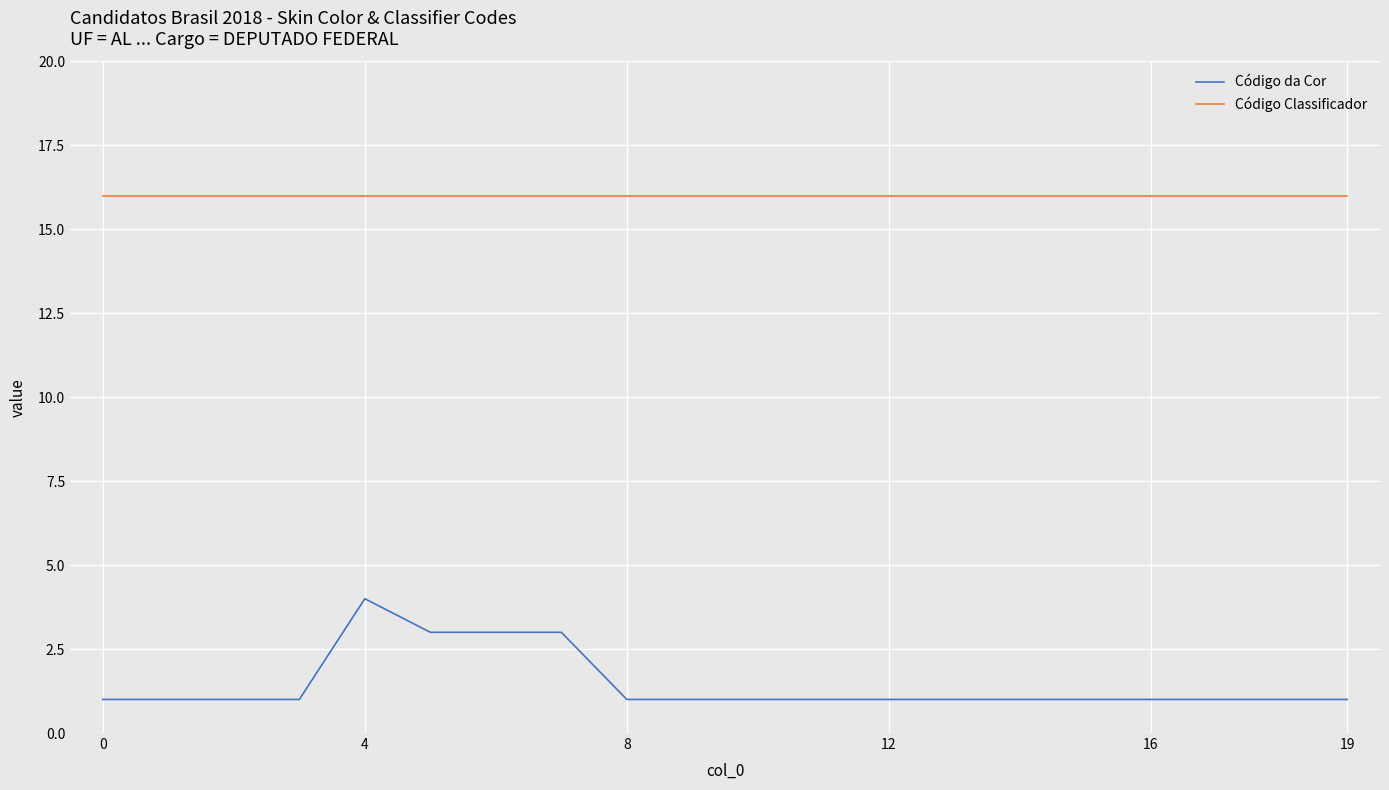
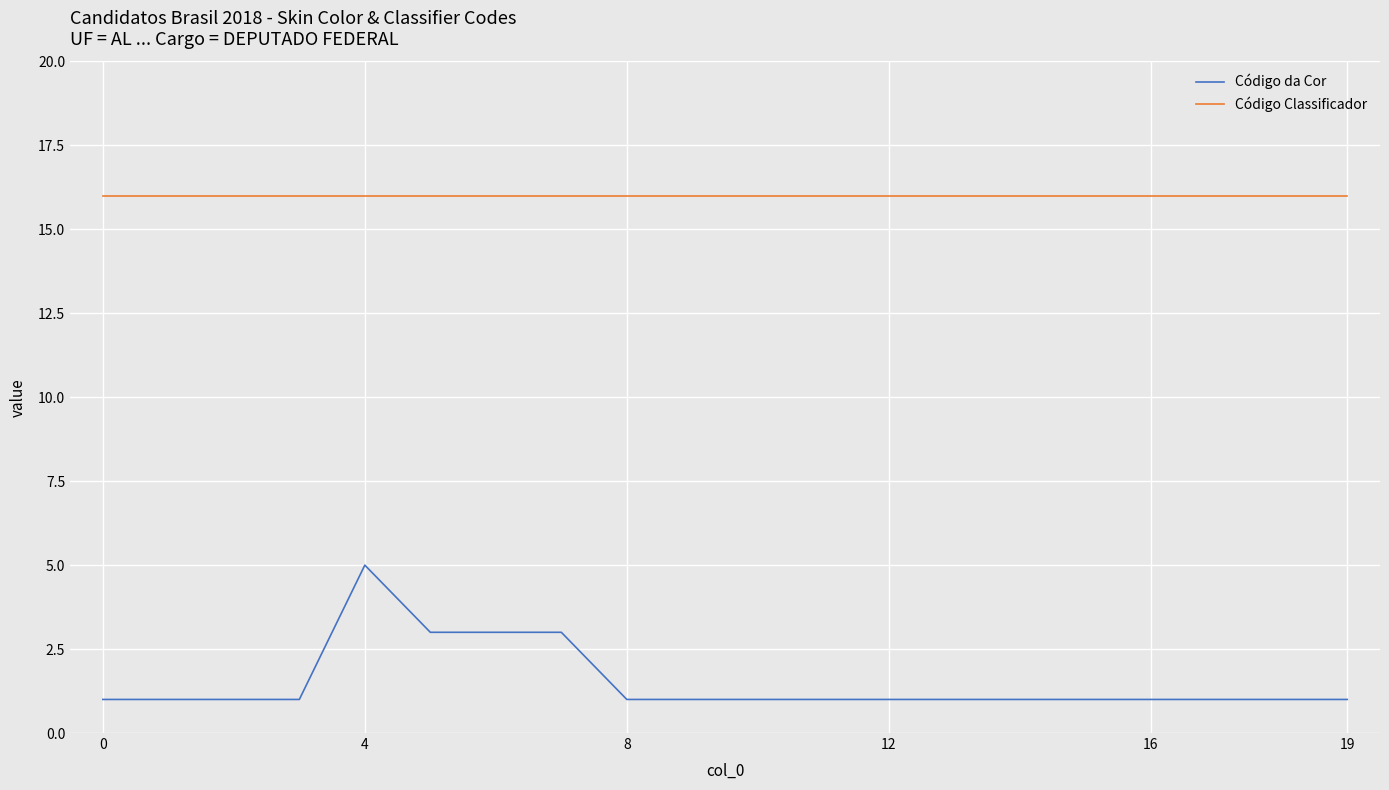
Código da Cor, 4: 4 -> 5
